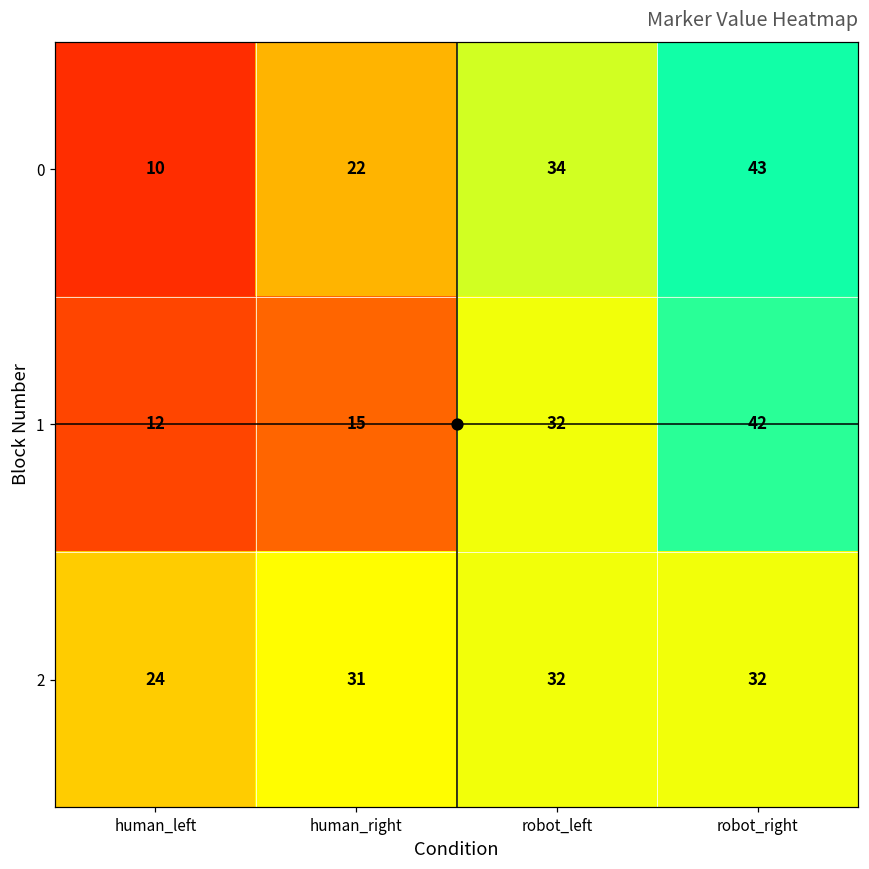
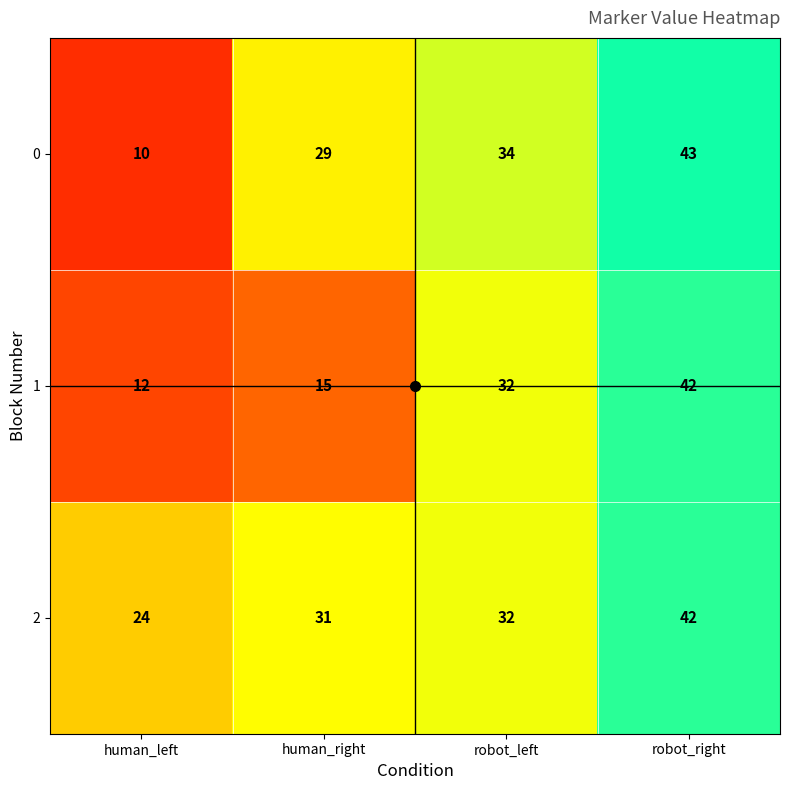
0, human_right: 22 -> 29
2, robot_right: 32 -> 42
